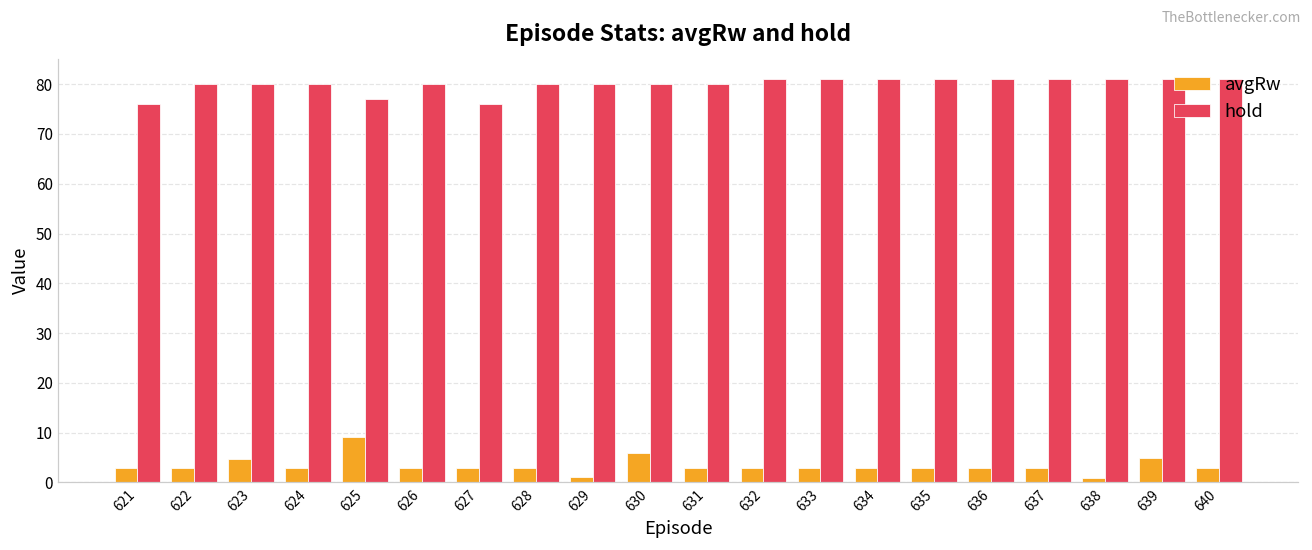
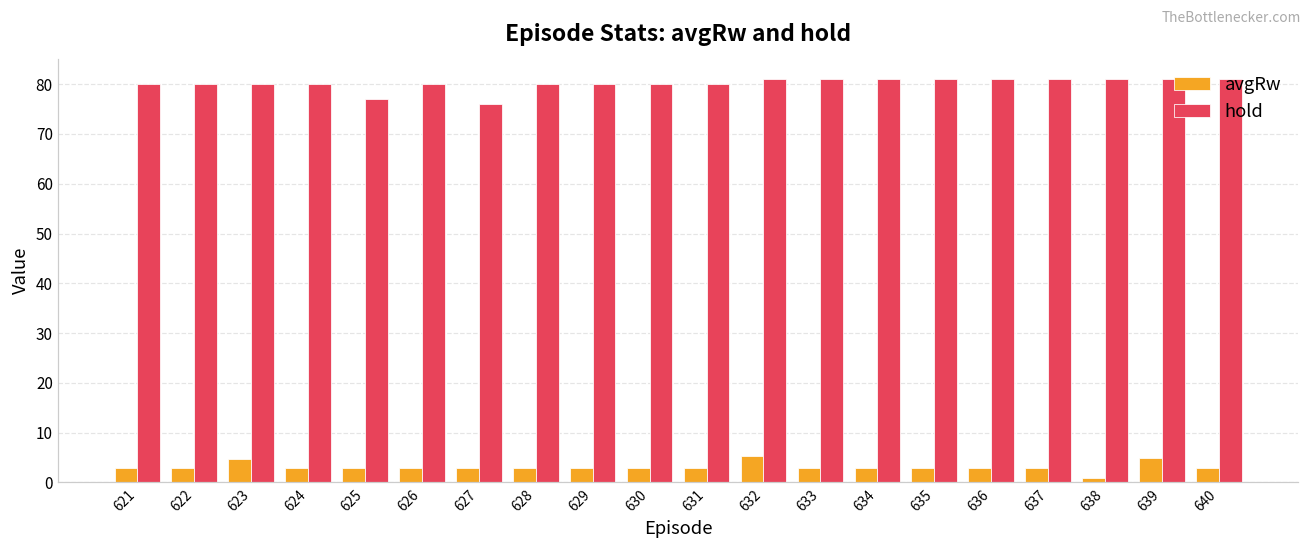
hold, 621: 76 -> 80
avgRw, 625: 9 -> 3
avgRw, 629: 1 -> 3
avgRw, 630: 6 -> 3
avgRw, 632: 3 -> 5
